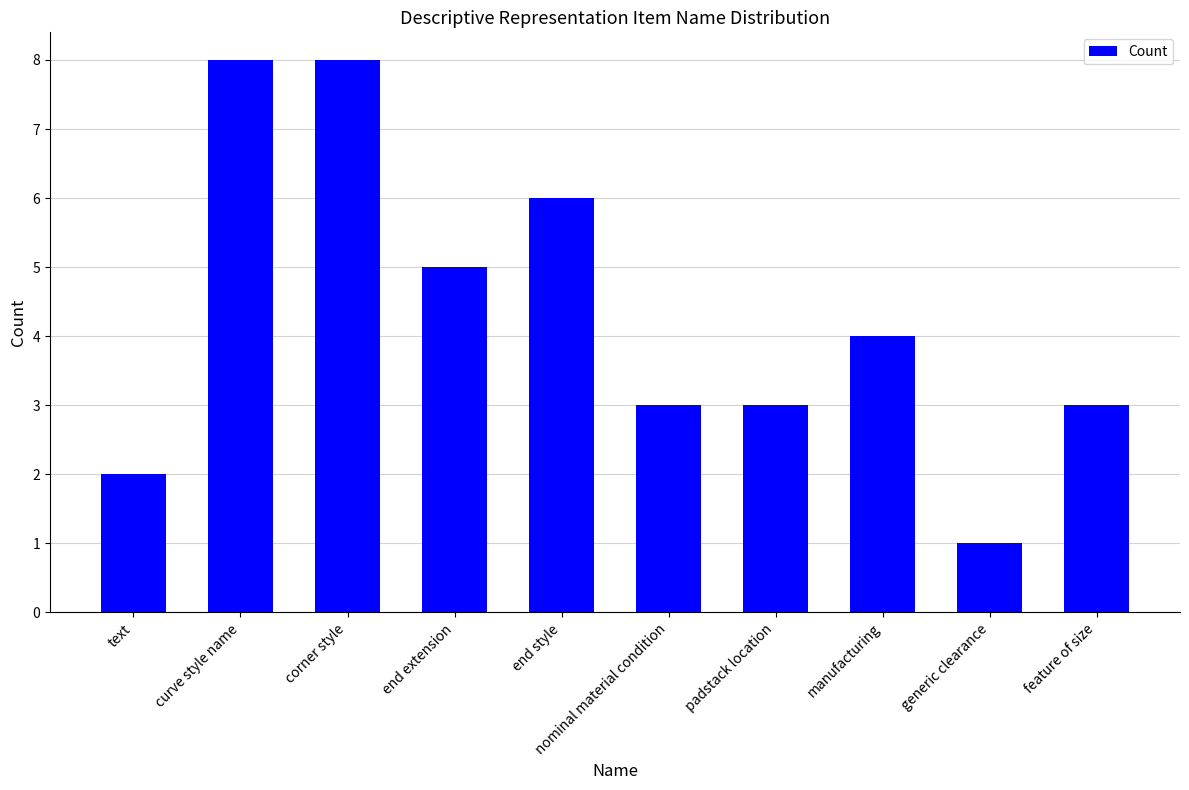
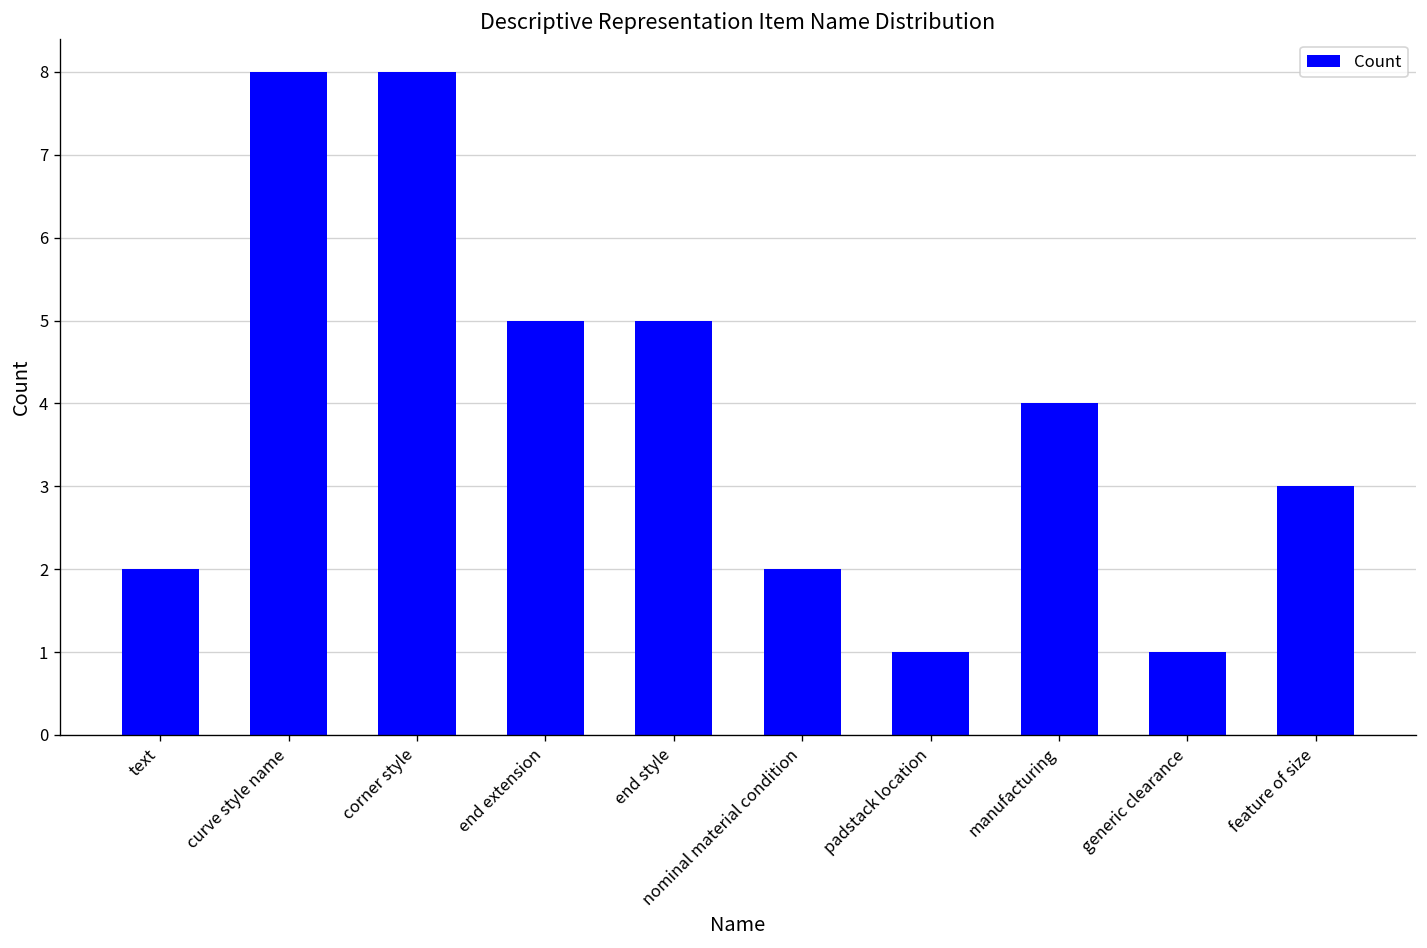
end style: 6 -> 5
nominal material condition: 3 -> 2
padstack location: 3 -> 1
